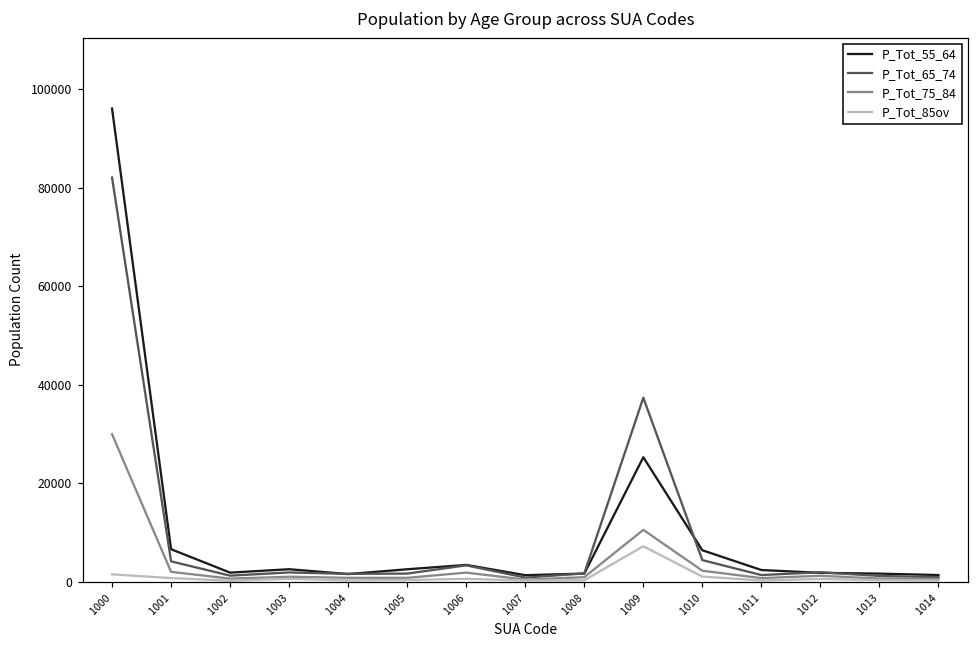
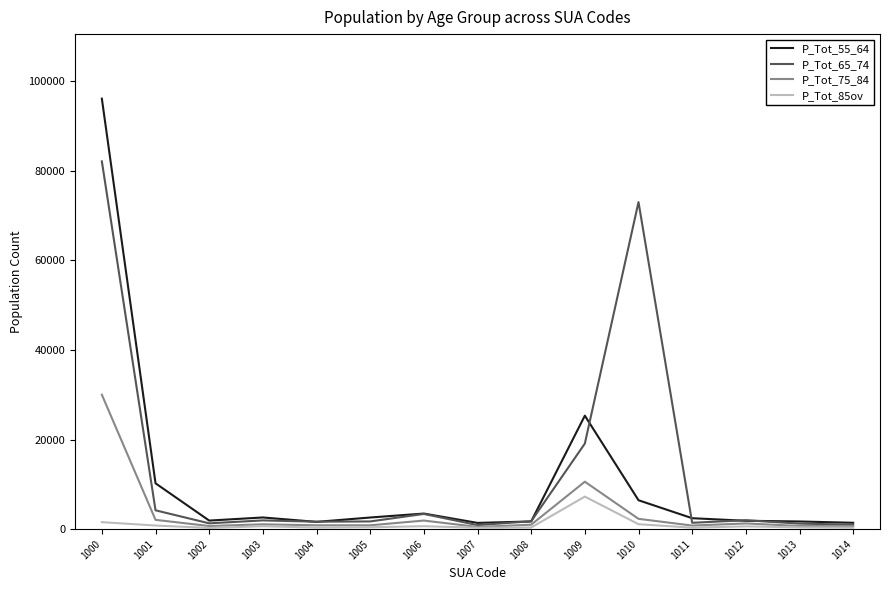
P_Tot_55_64, 1001: 7000 -> 10000
P_Tot_65_74, 1009: 37000 -> 19000
P_Tot_65_74, 1010: 4000 -> 73000
